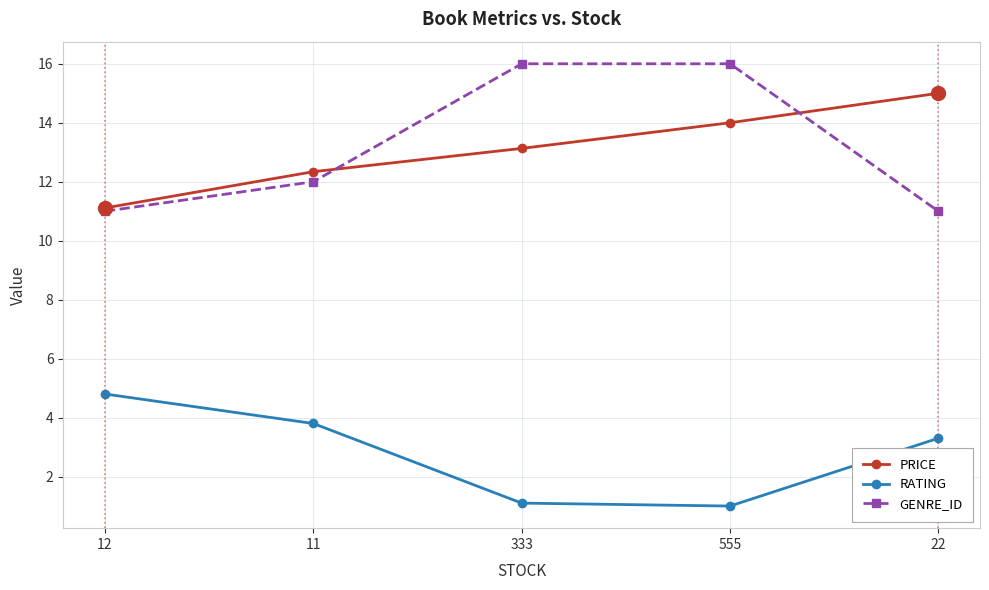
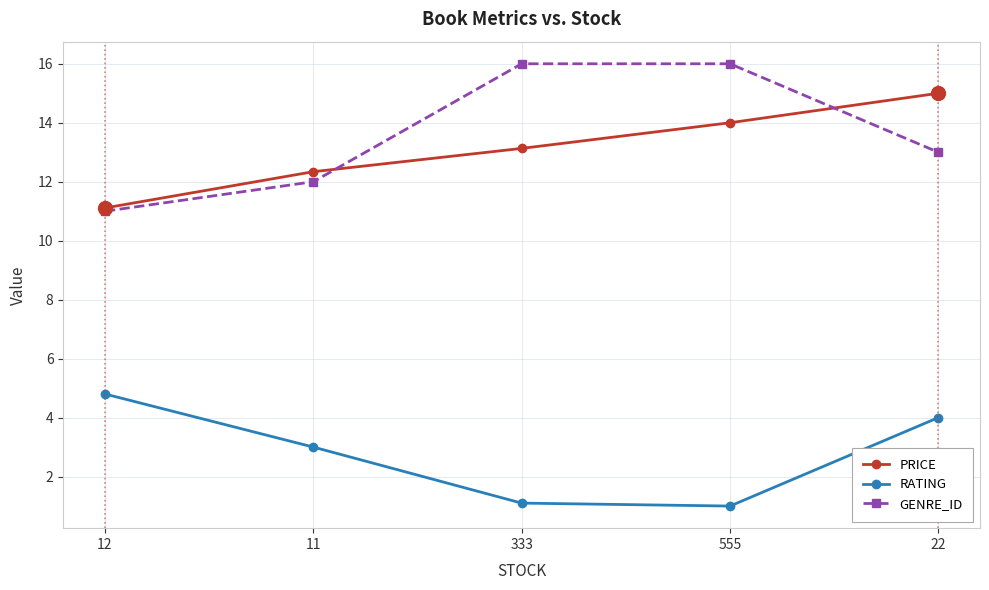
RATING, 11: 3.8 -> 3.0
RATING, 22: 3.3 -> 4.0
GENRE_ID, 22: 11 -> 13
